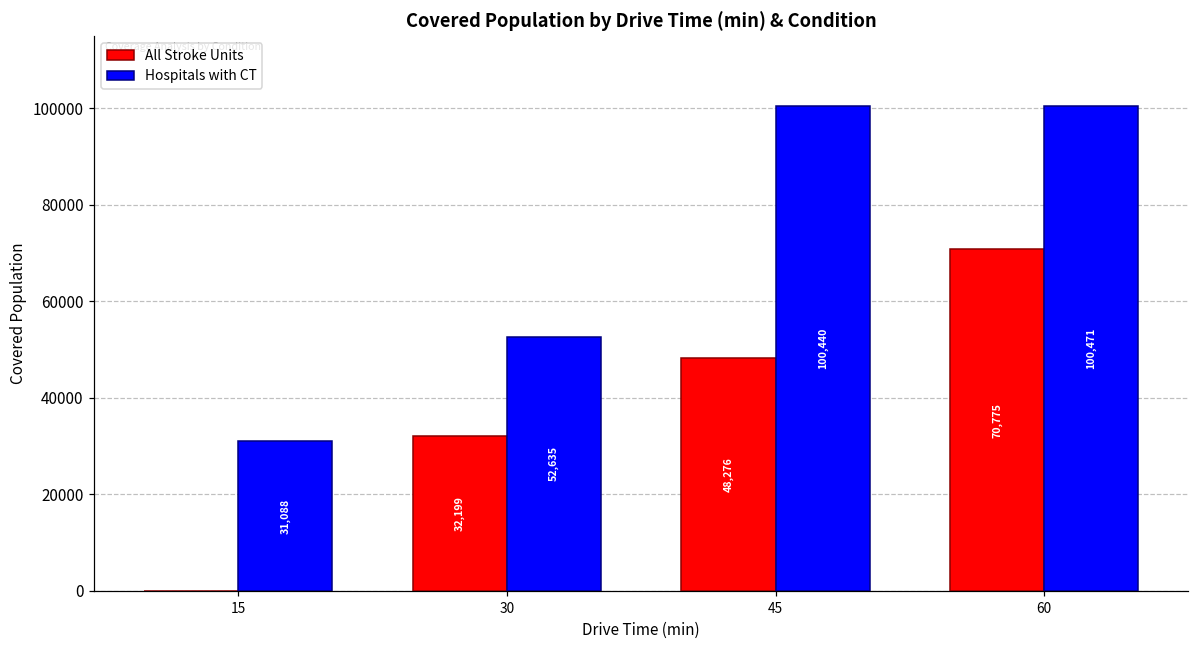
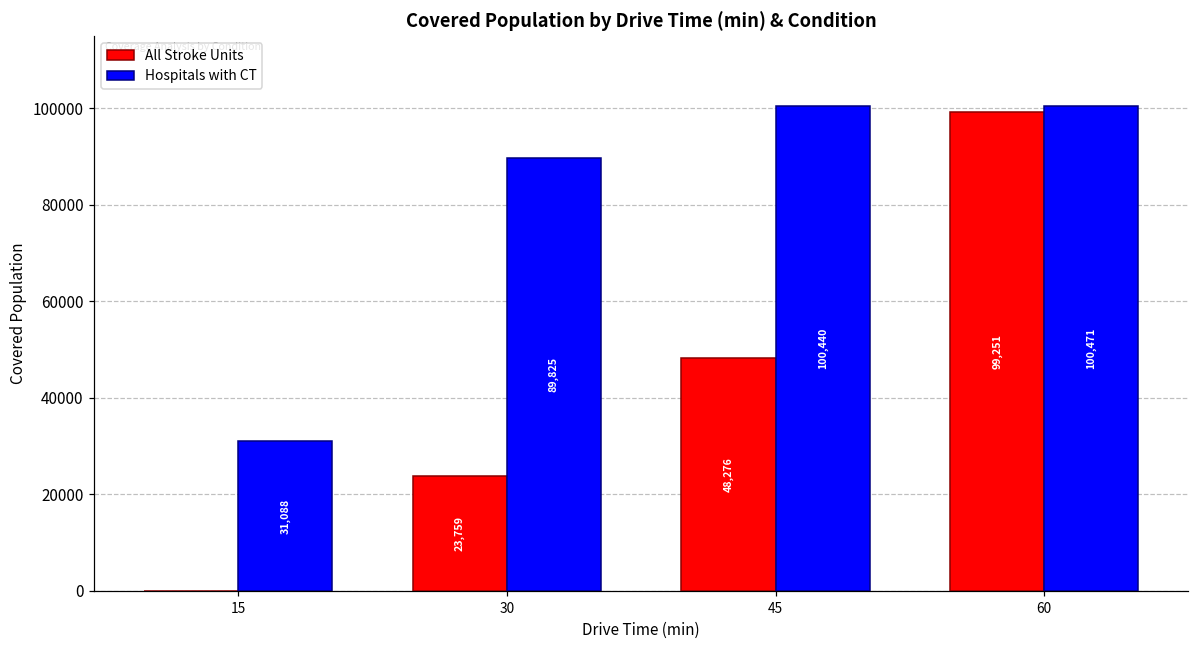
All Stroke Units, 30: 32,199 -> 23,759
Hospitals with CT, 30: 52,635 -> 89,825
All Stroke Units, 60: 70,775 -> 99,251
